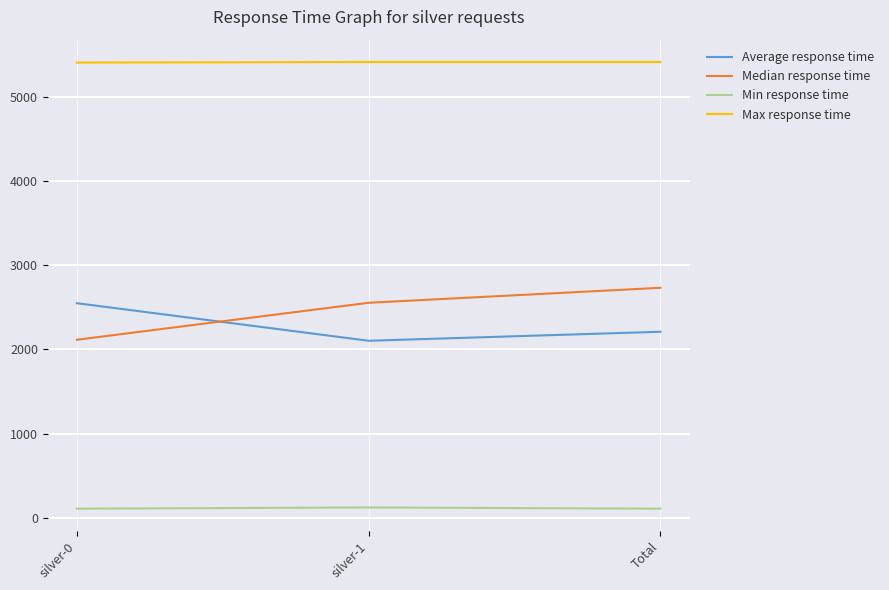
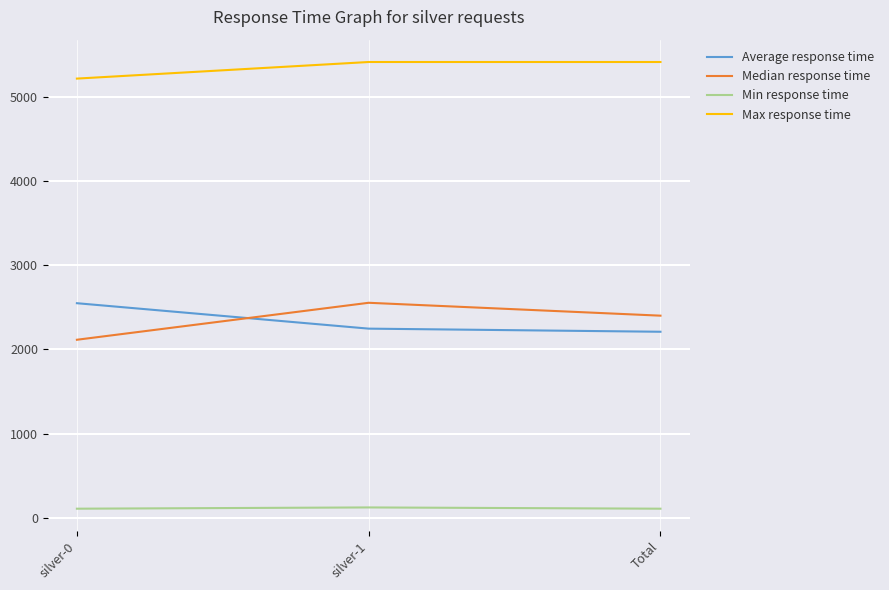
Max response time, silver-0: 5400 -> 5200
Average response time, silver-1: 2100 -> 2200
Median response time, Total: 2700 -> 2400
